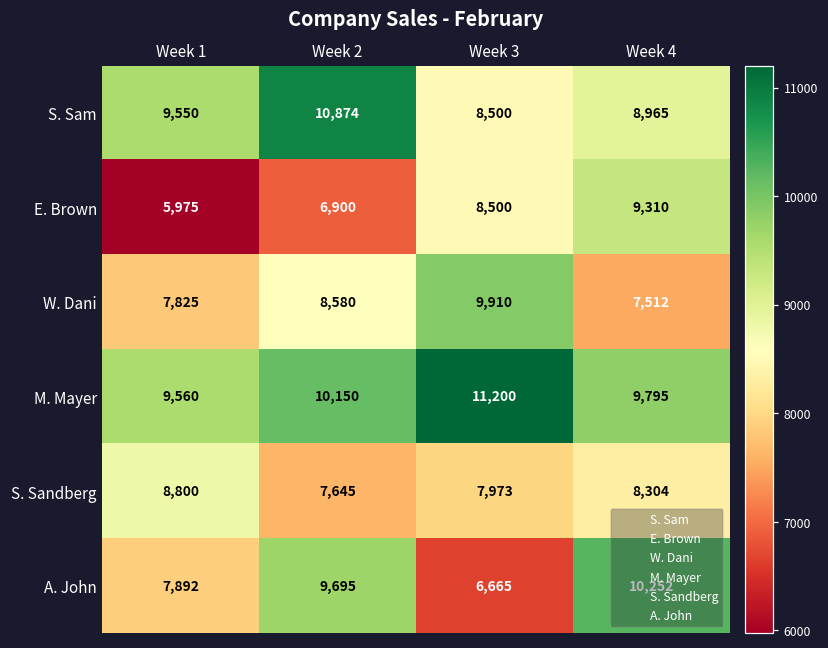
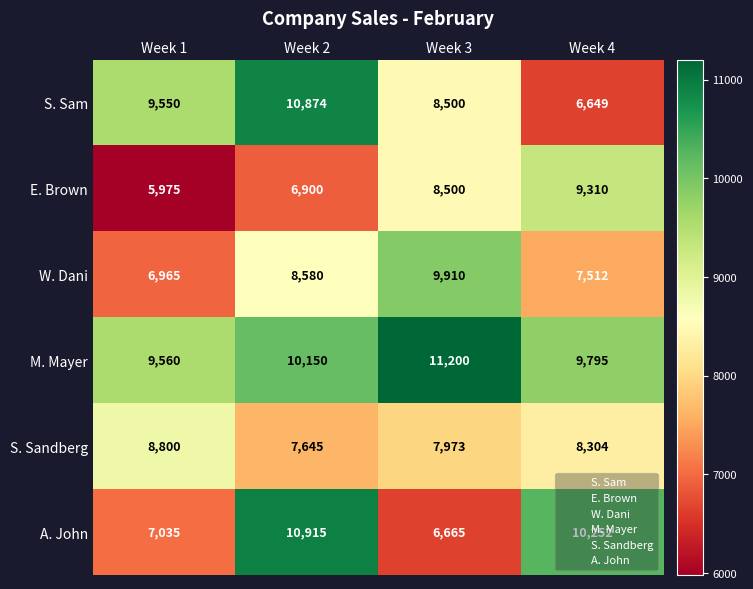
S. Sam, Week 4: 8,965 -> 6,649
W. Dani, Week 1: 7,825 -> 6,965
A. John, Week 1: 7,892 -> 7,035
A. John, Week 2: 9,695 -> 10,915
